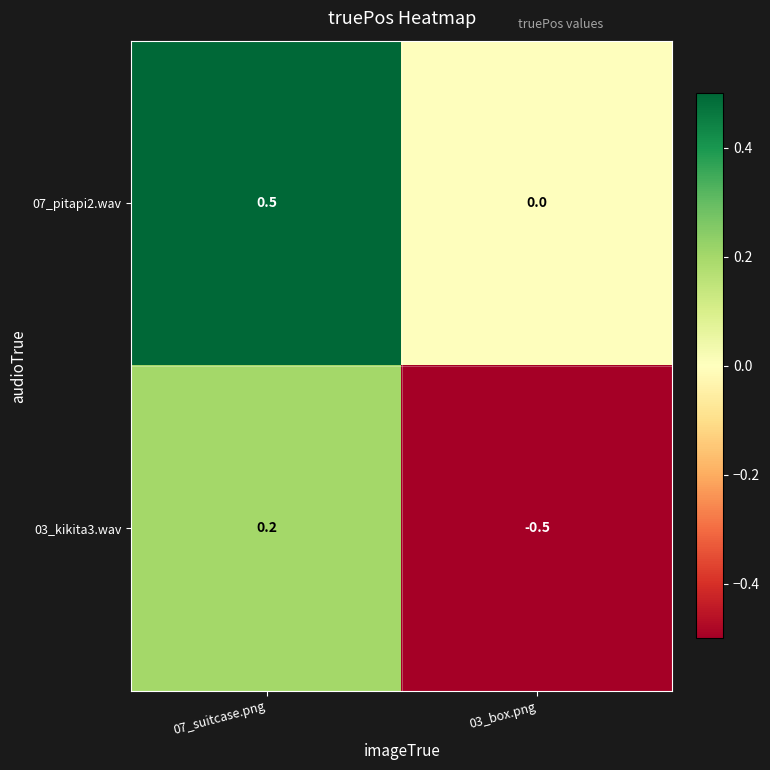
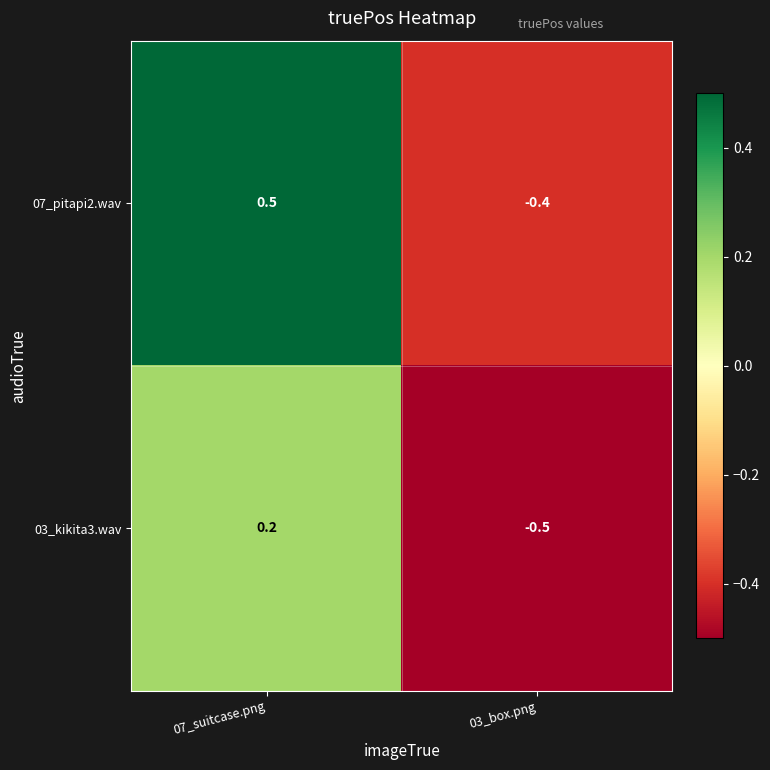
07_pitapi2.wav, 03_box.png: 0.0 -> -0.4
